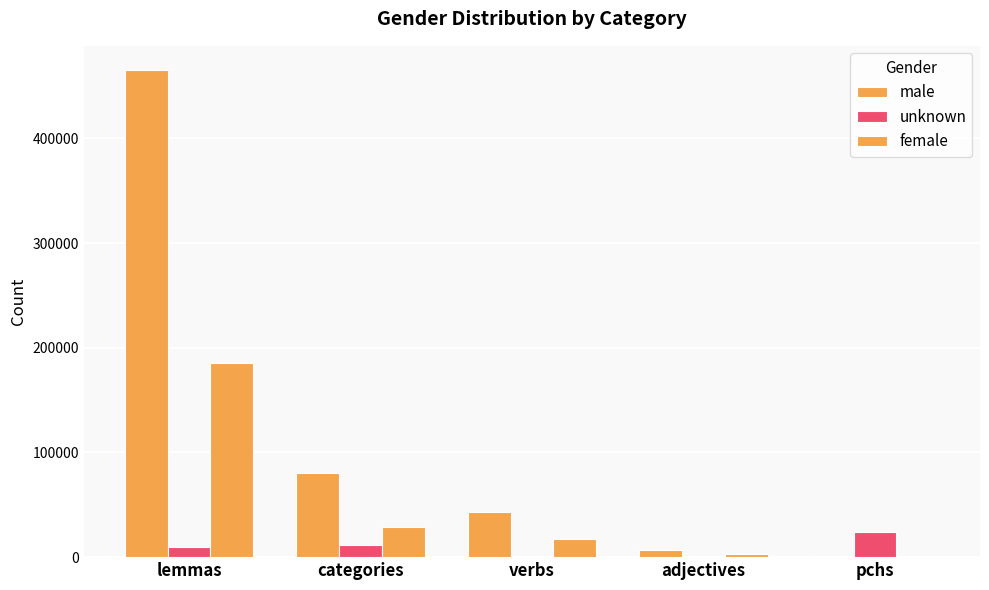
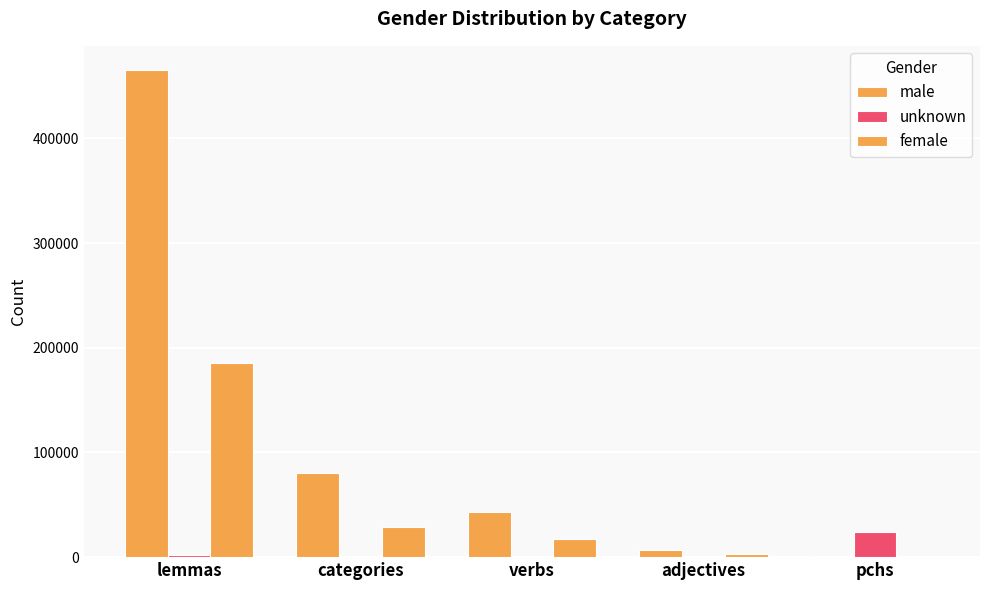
unknown, lemmas: 10000 -> 2000
unknown, categories: 11000 -> 0
